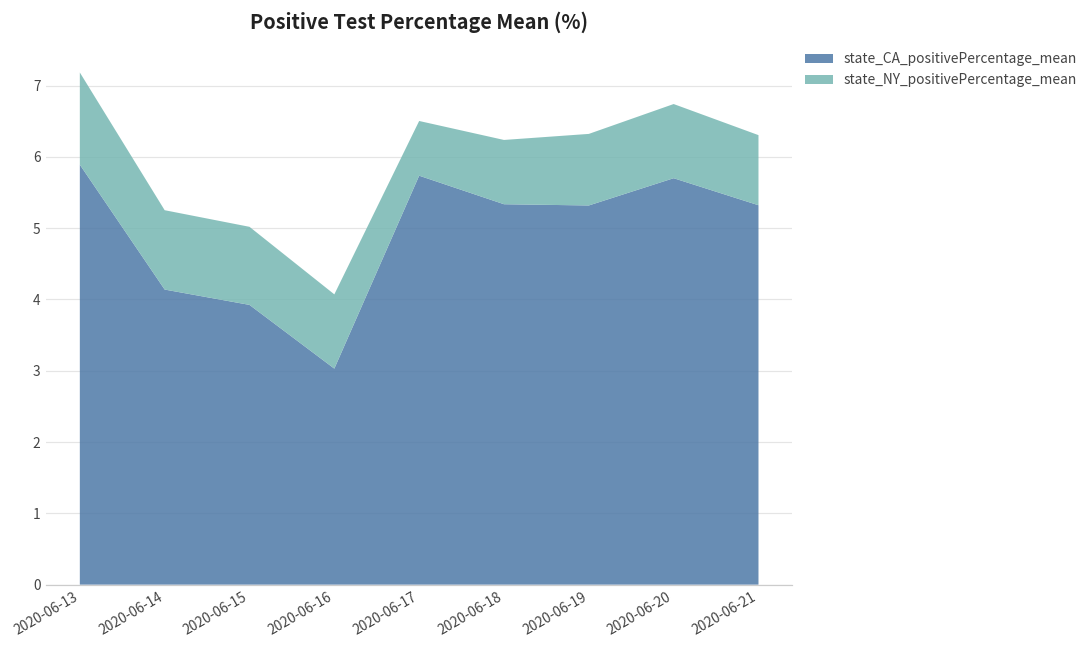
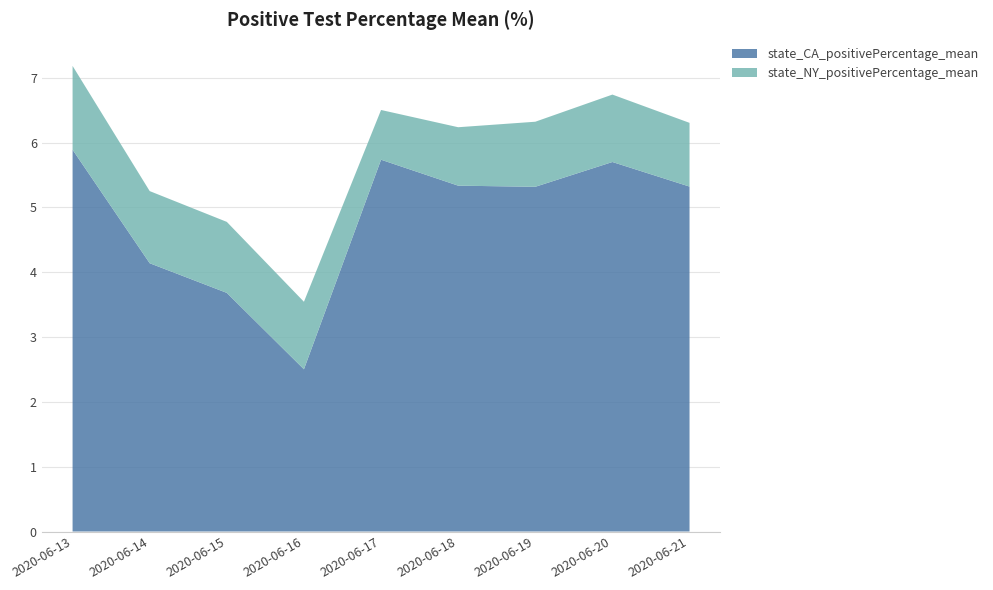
state_CA_positivePercentage_mean, 2020-06-15: 3.9 -> 3.7
state_CA_positivePercentage_mean, 2020-06-16: 3.0 -> 2.5
